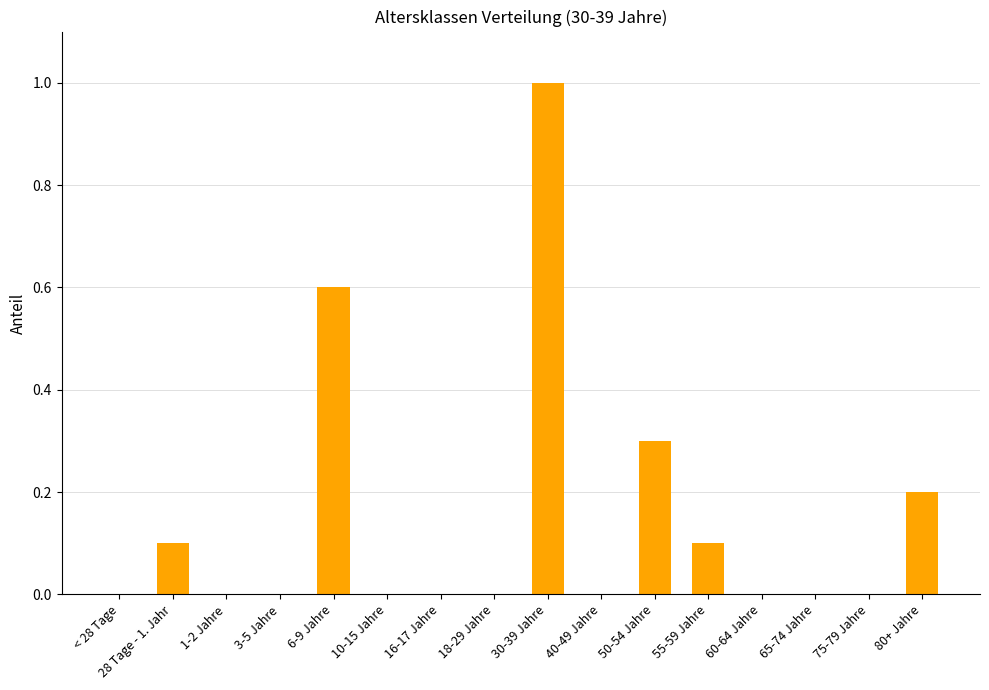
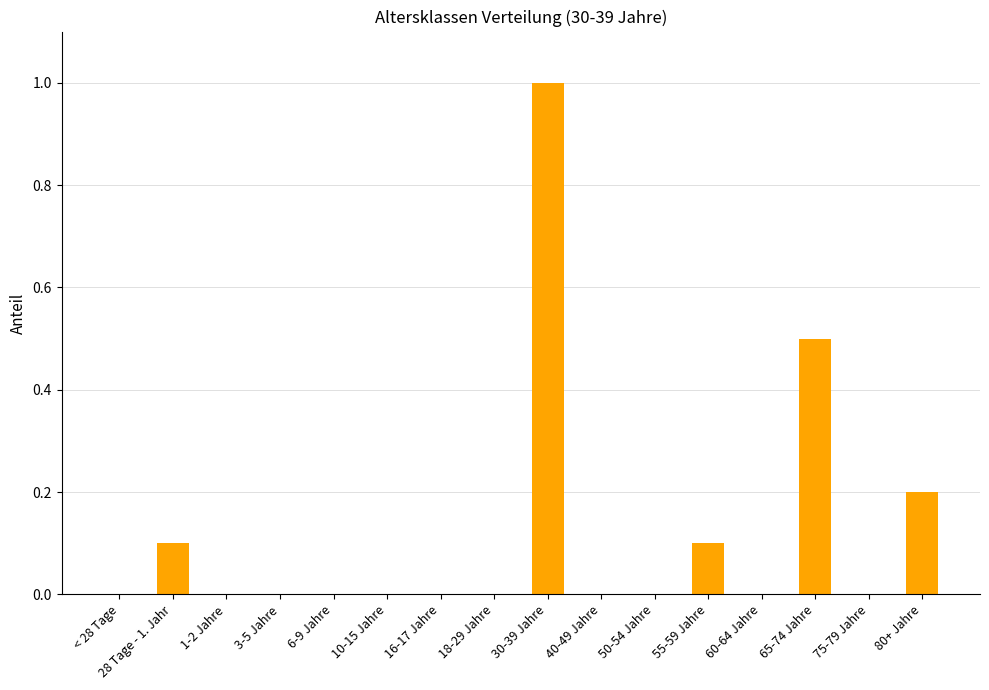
6-9 Jahre: 0.6 -> 0.0
50-54 Jahre: 0.3 -> 0.0
65-74 Jahre: 0.0 -> 0.5
